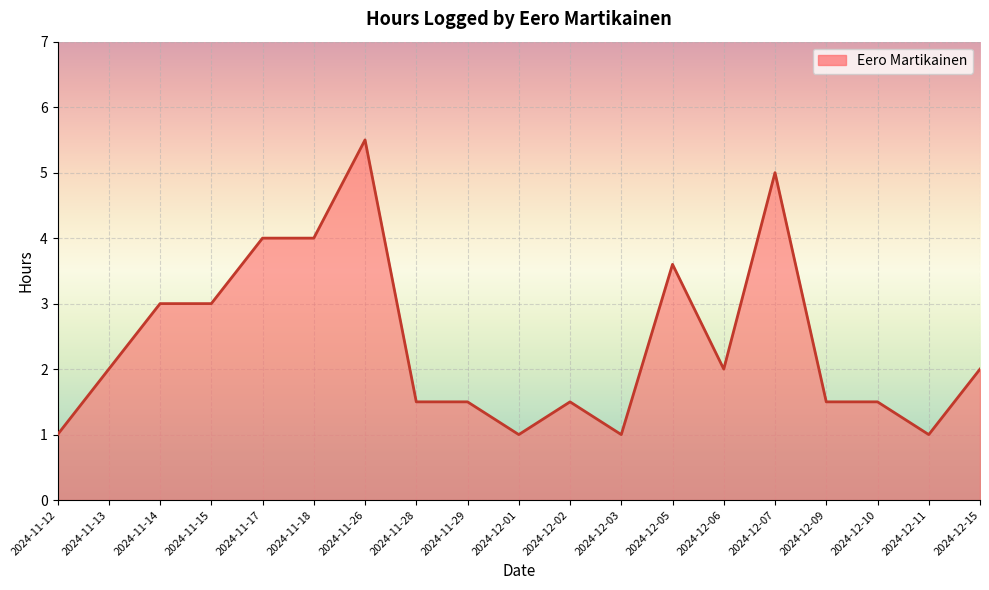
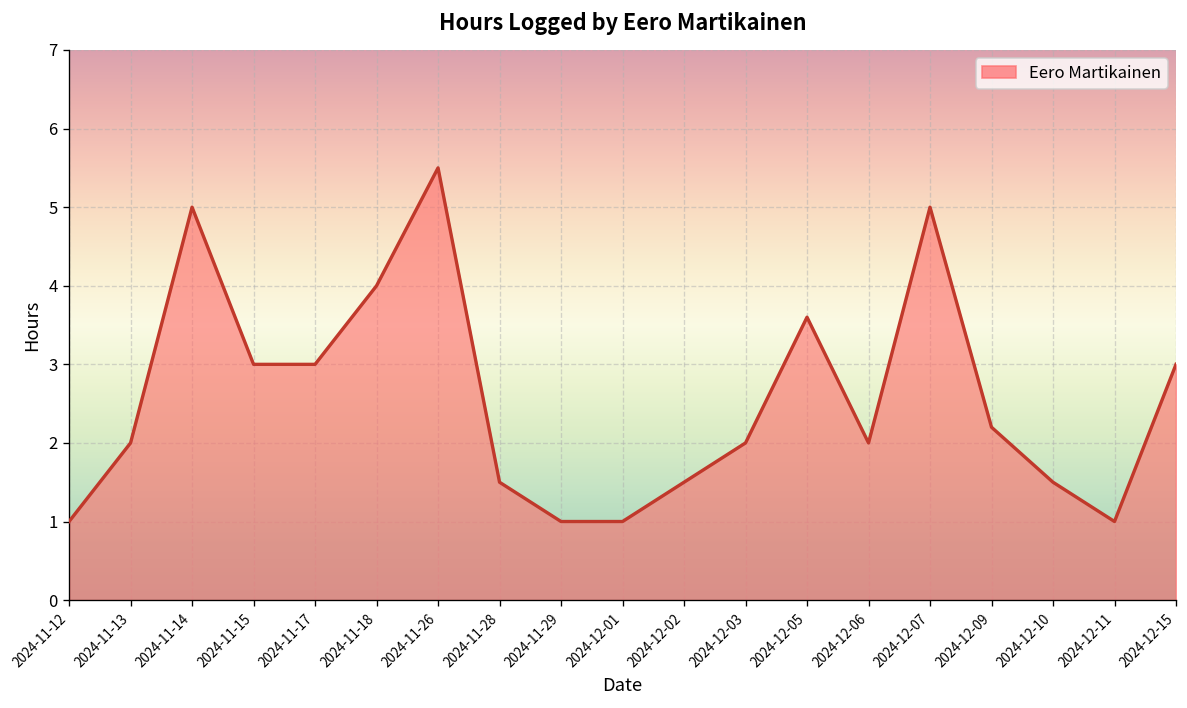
2024-11-14: 3 -> 5
2024-11-17: 4 -> 3
2024-11-29: 1.5 -> 1.0
2024-12-03: 1 -> 2
2024-12-09: 1.5 -> 2.2
2024-12-15: 2 -> 3
